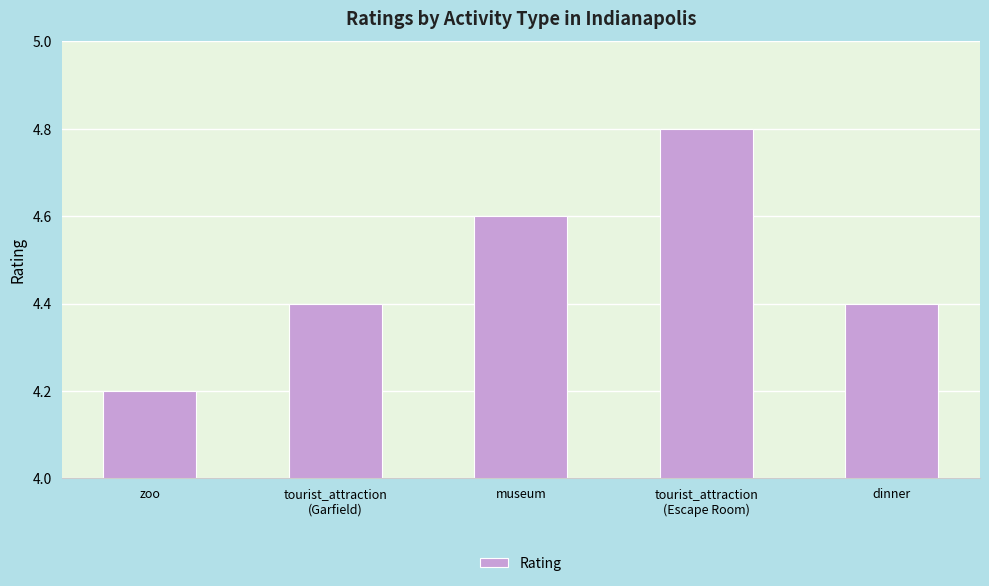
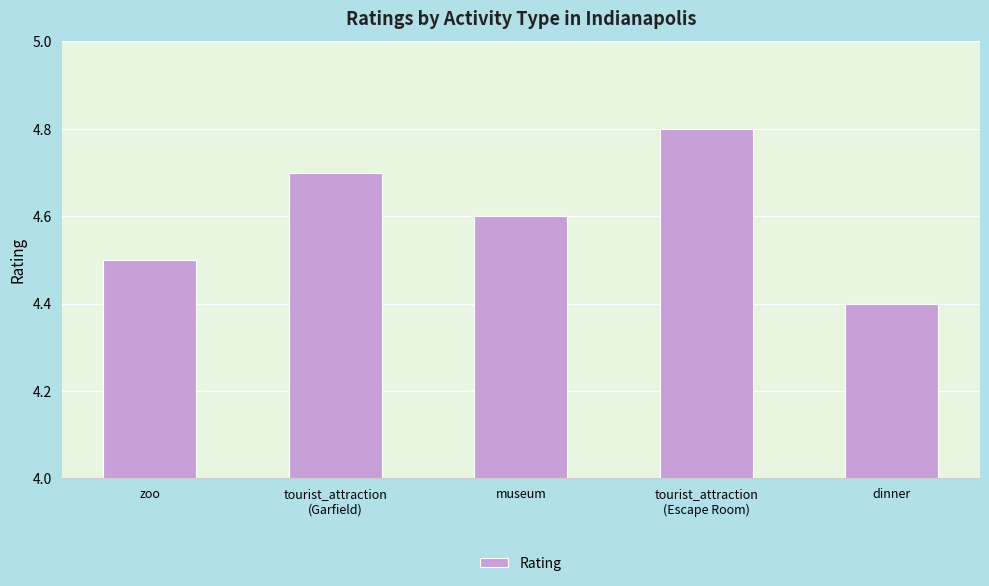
zoo: 4.2 -> 4.5
tourist_attraction (Garfield): 4.4 -> 4.7
